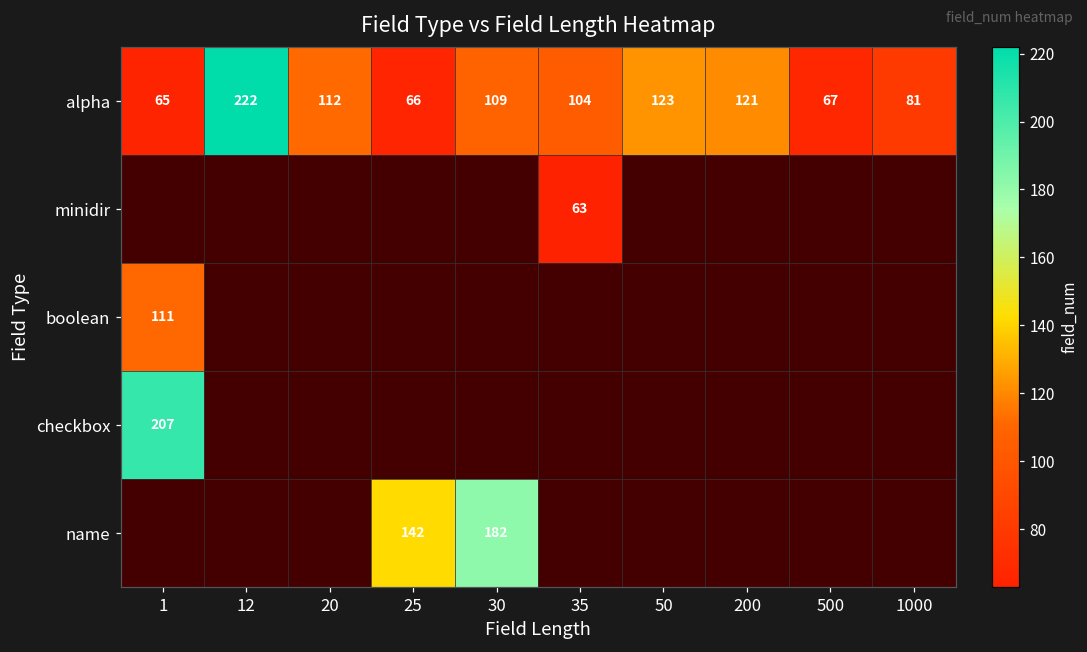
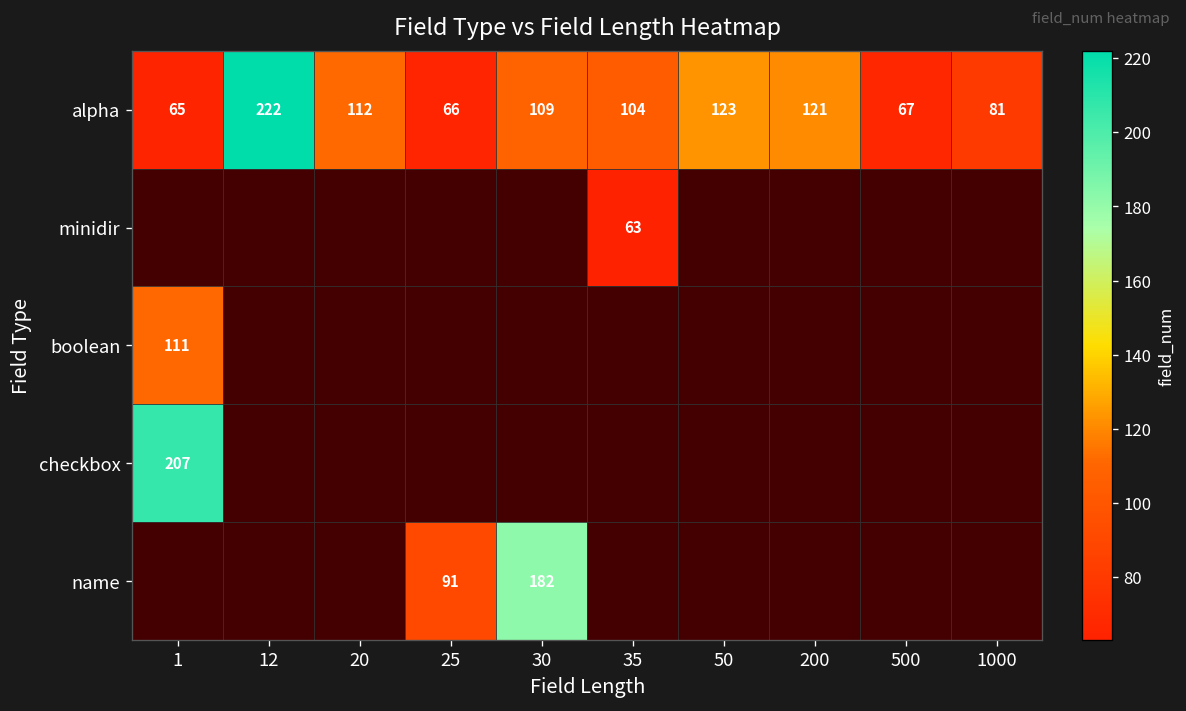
name, 25: 142 -> 91
